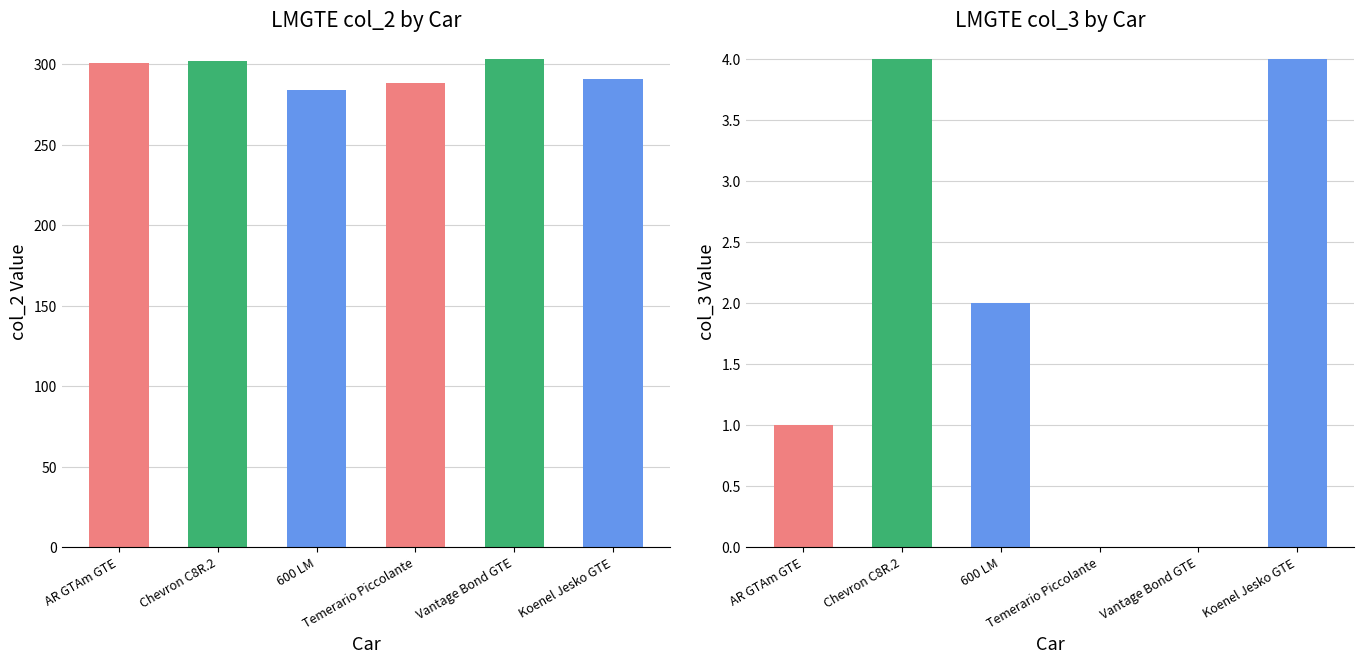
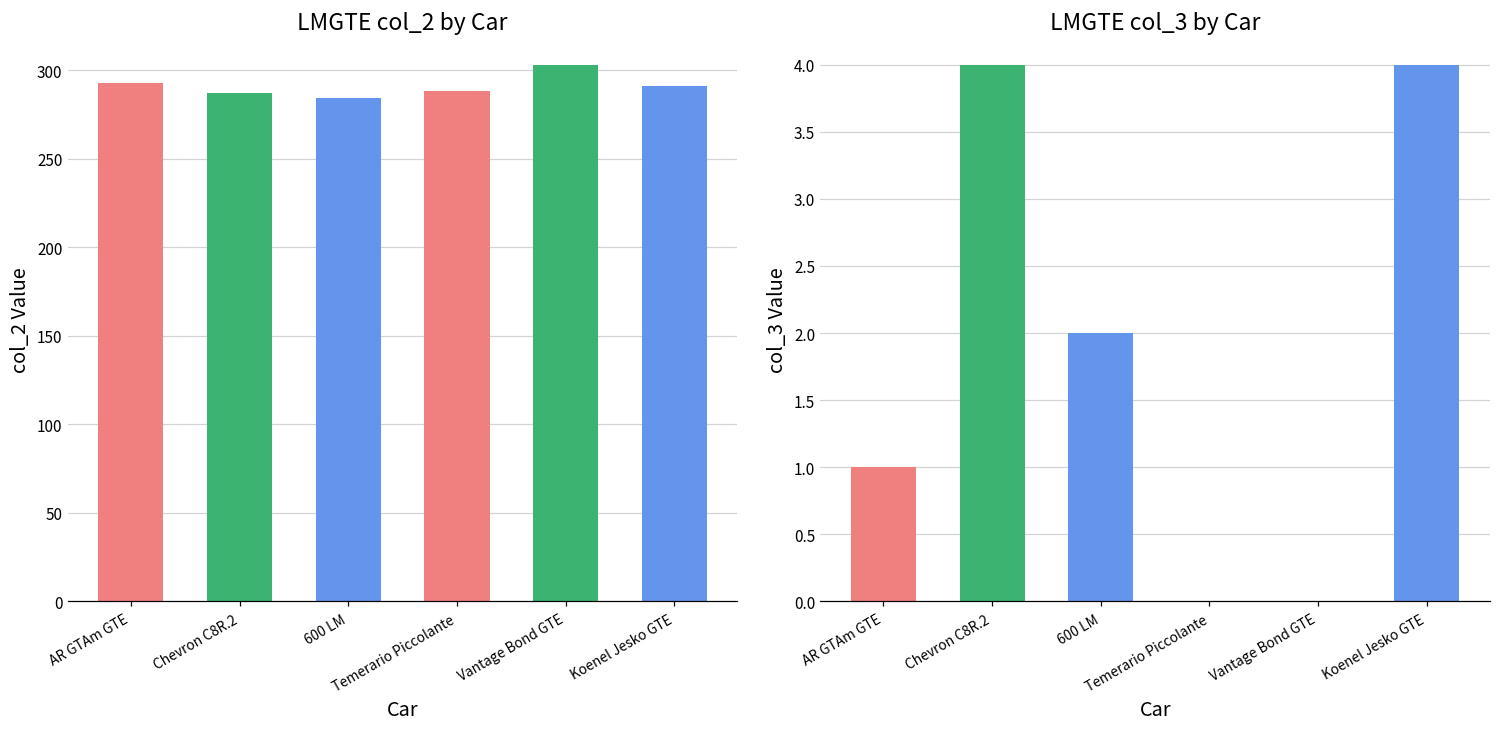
LMGTE col_2 by Car, AR GTAm GTE: 301 -> 293
LMGTE col_2 by Car, Chevron C8R.2: 302 -> 287
